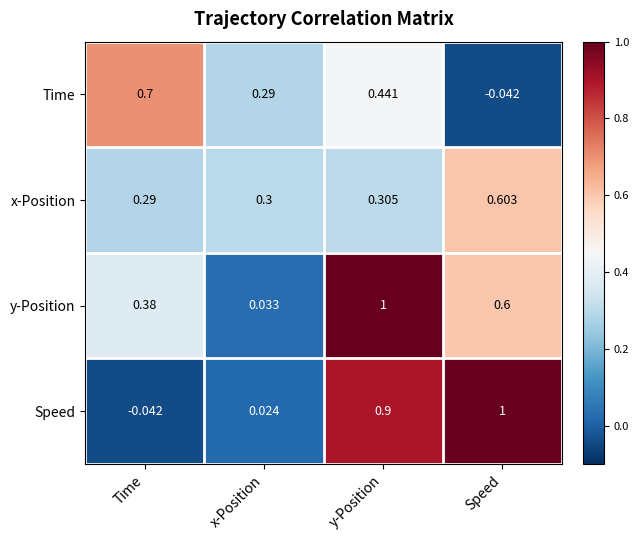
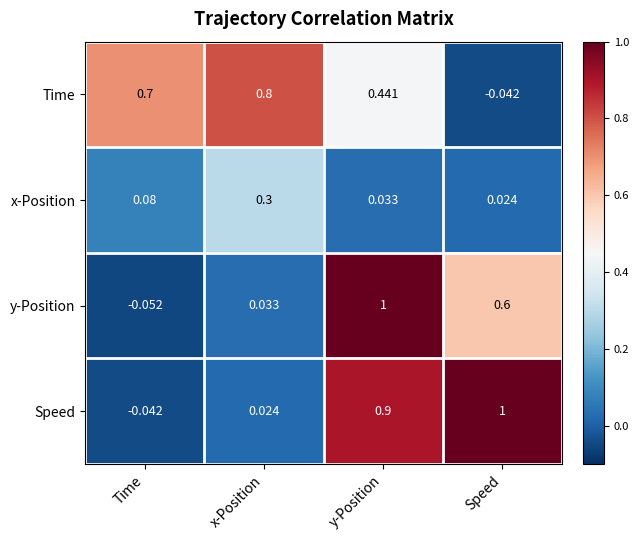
Time, x-Position: 0.29 -> 0.8
x-Position, Time: 0.29 -> 0.08
x-Position, y-Position: 0.305 -> 0.033
x-Position, Speed: 0.603 -> 0.024
y-Position, Time: 0.38 -> -0.052
